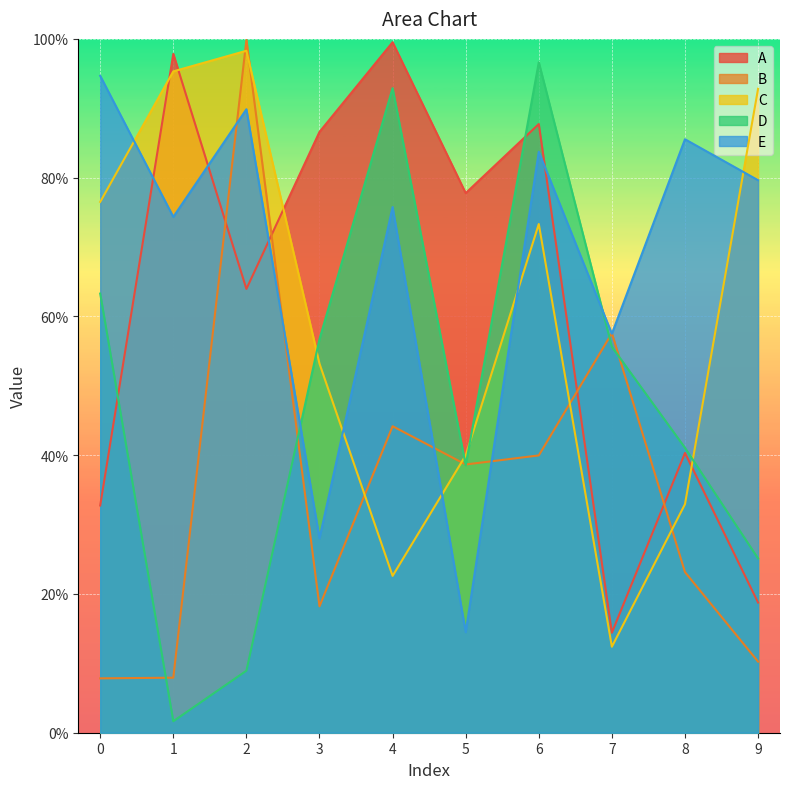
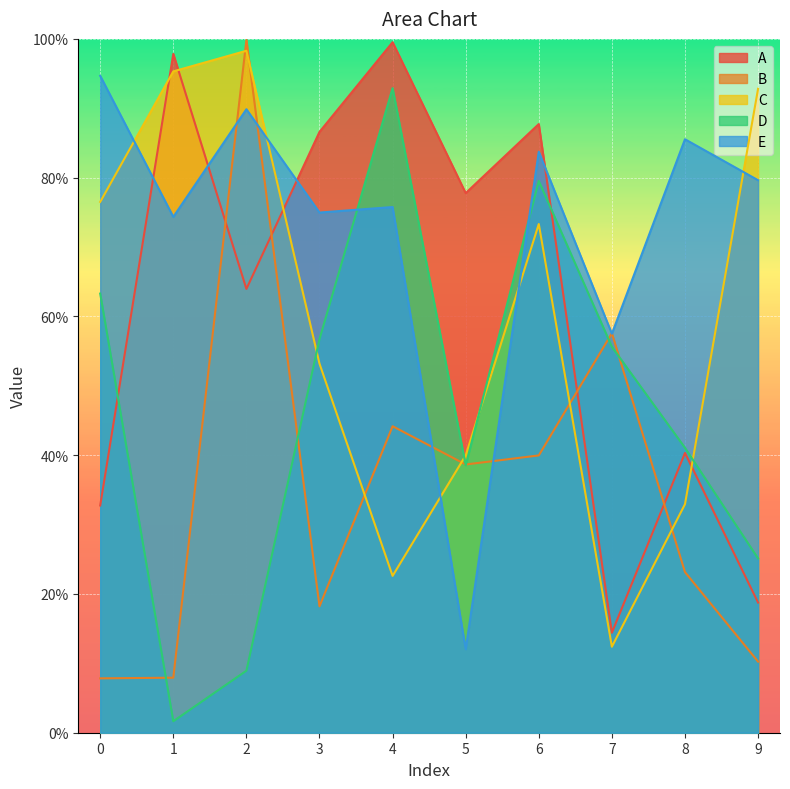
E, 3: 28% -> 75%
E, 5: 14% -> 12%
D, 6: 97% -> 80%
